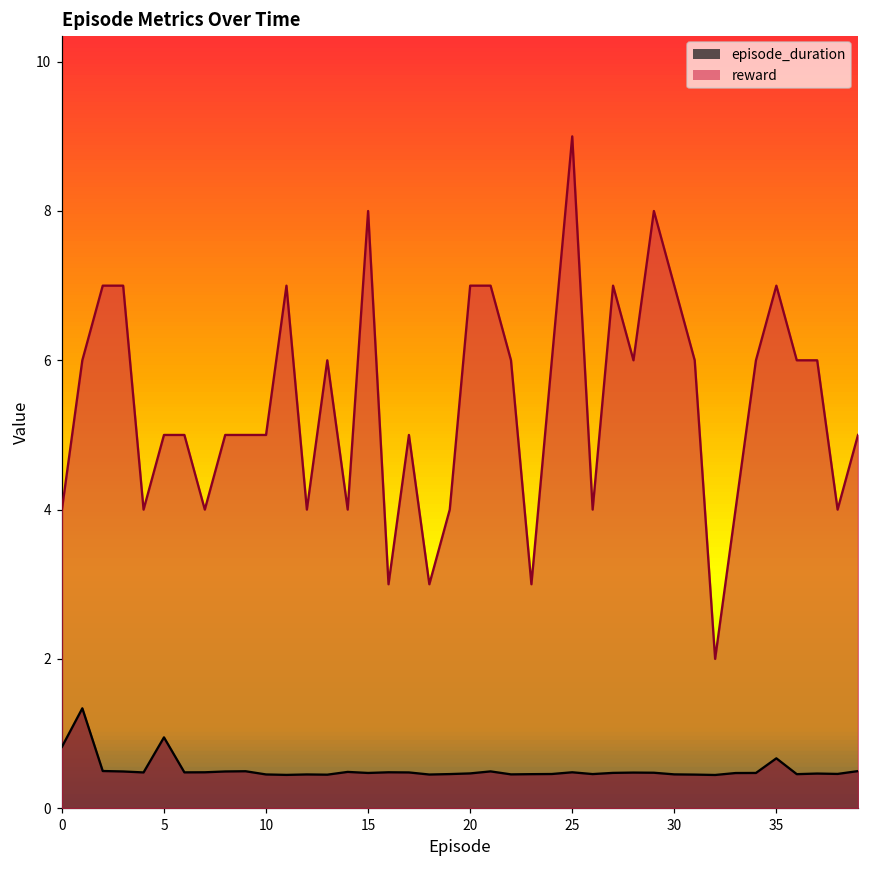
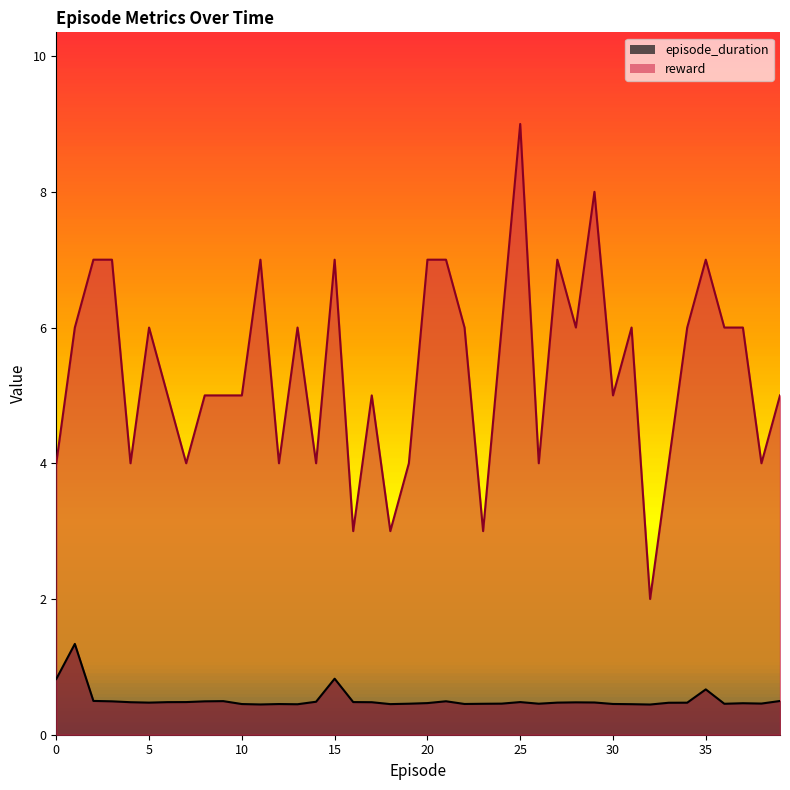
episode_duration, 5: 0.9 -> 0.5
reward, 5: 5 -> 6
episode_duration, 15: 0.5 -> 0.8
reward, 15: 8 -> 7
reward, 30: 7 -> 5
